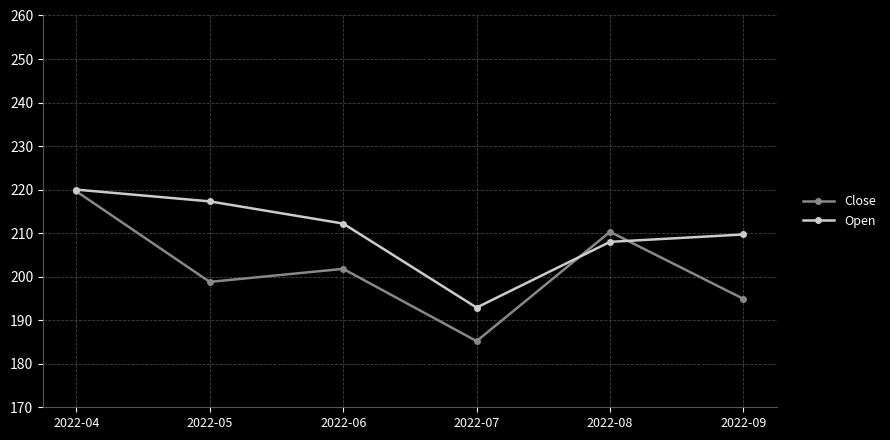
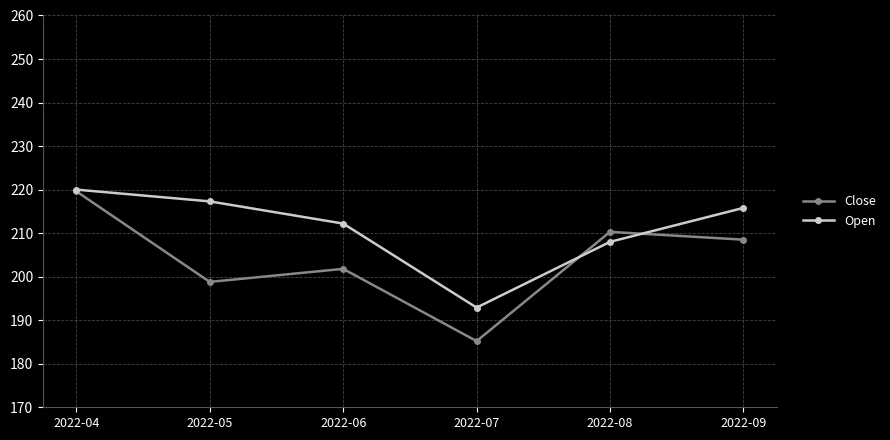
Close, 2022-09: 195 -> 209
Open, 2022-09: 210 -> 216
